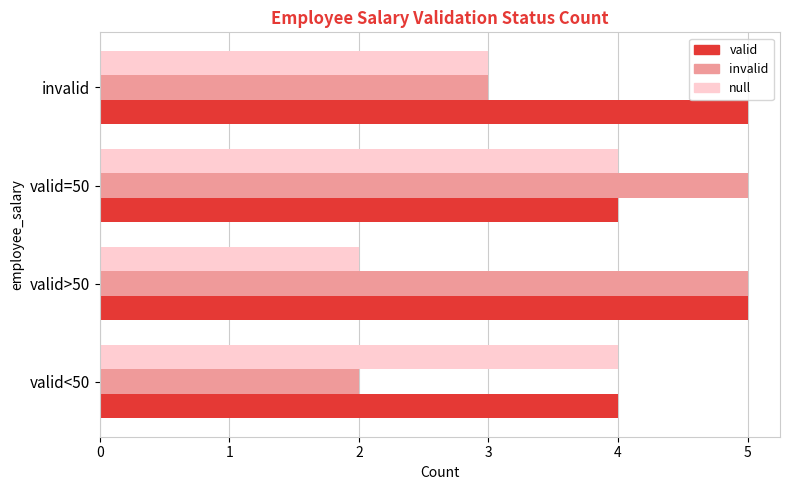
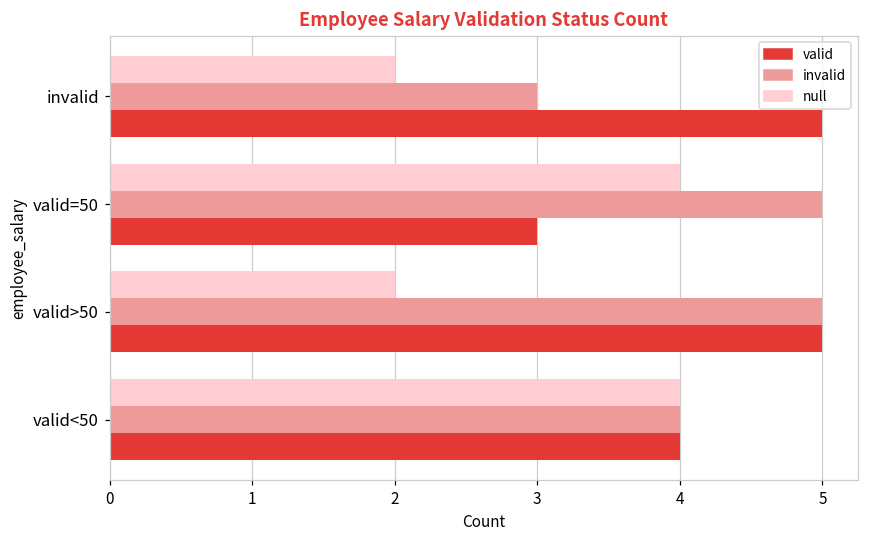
null, invalid: 3 -> 2
valid, valid=50: 4 -> 3
invalid, valid<50: 2 -> 4
